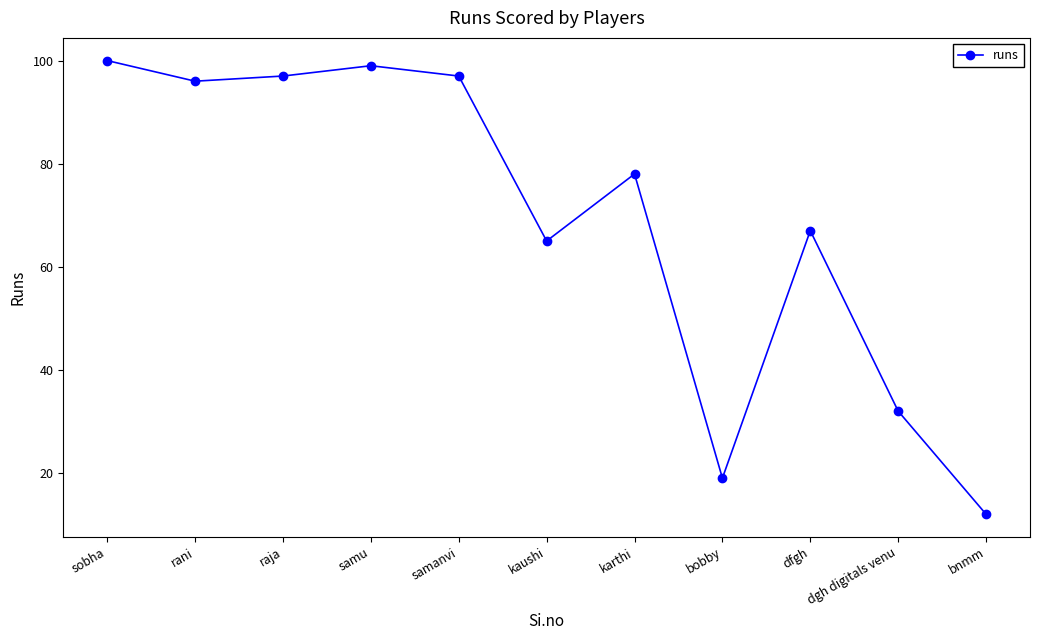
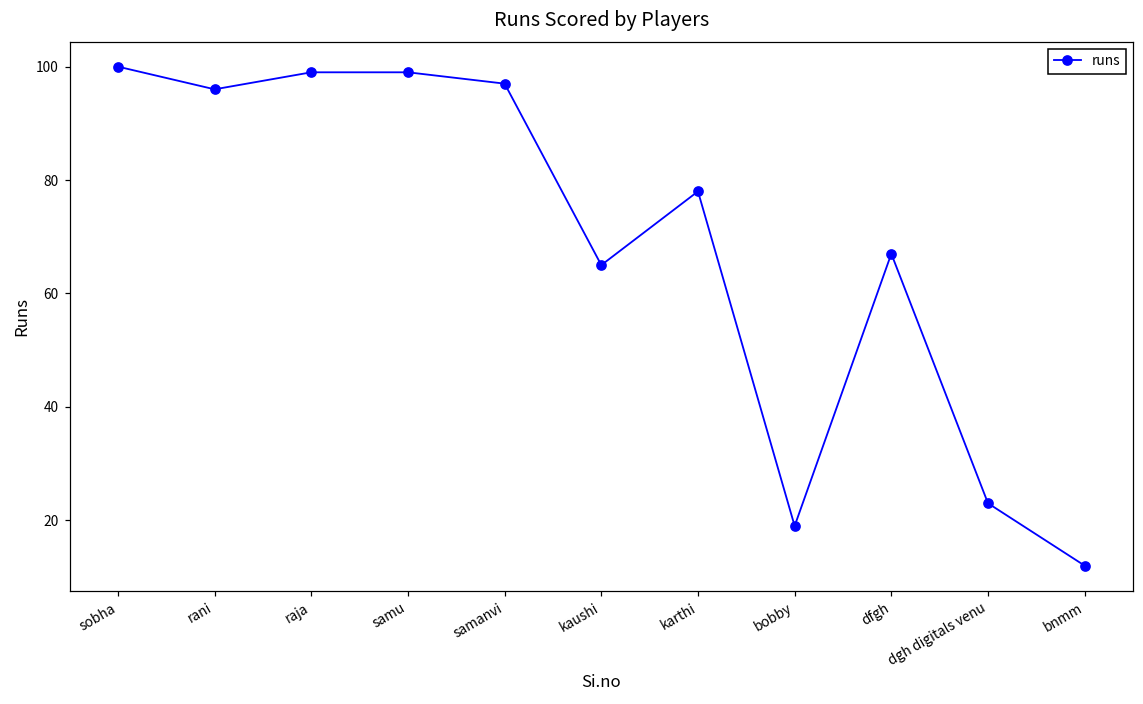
raja: 97 -> 99
dgh digitals venu: 32 -> 23
